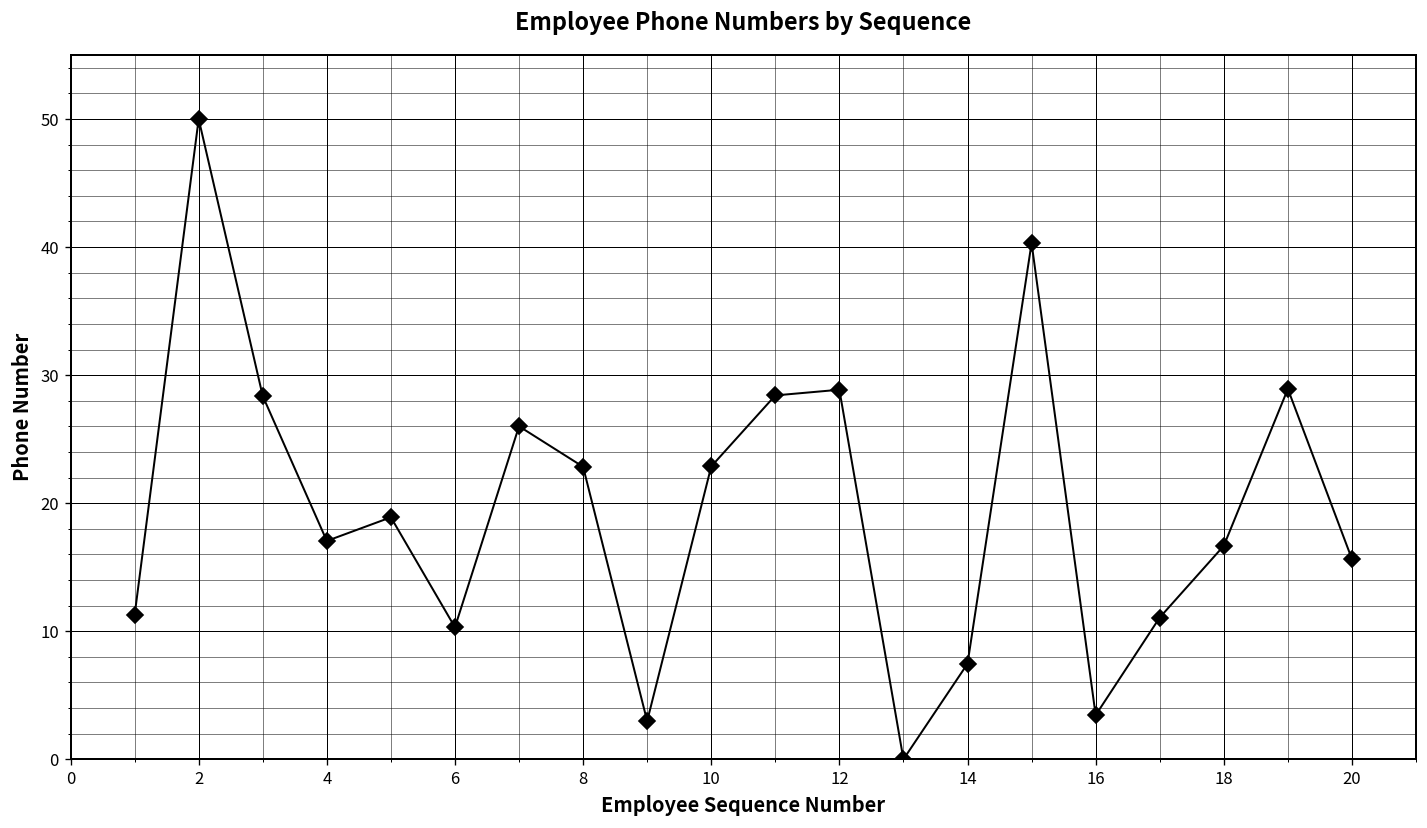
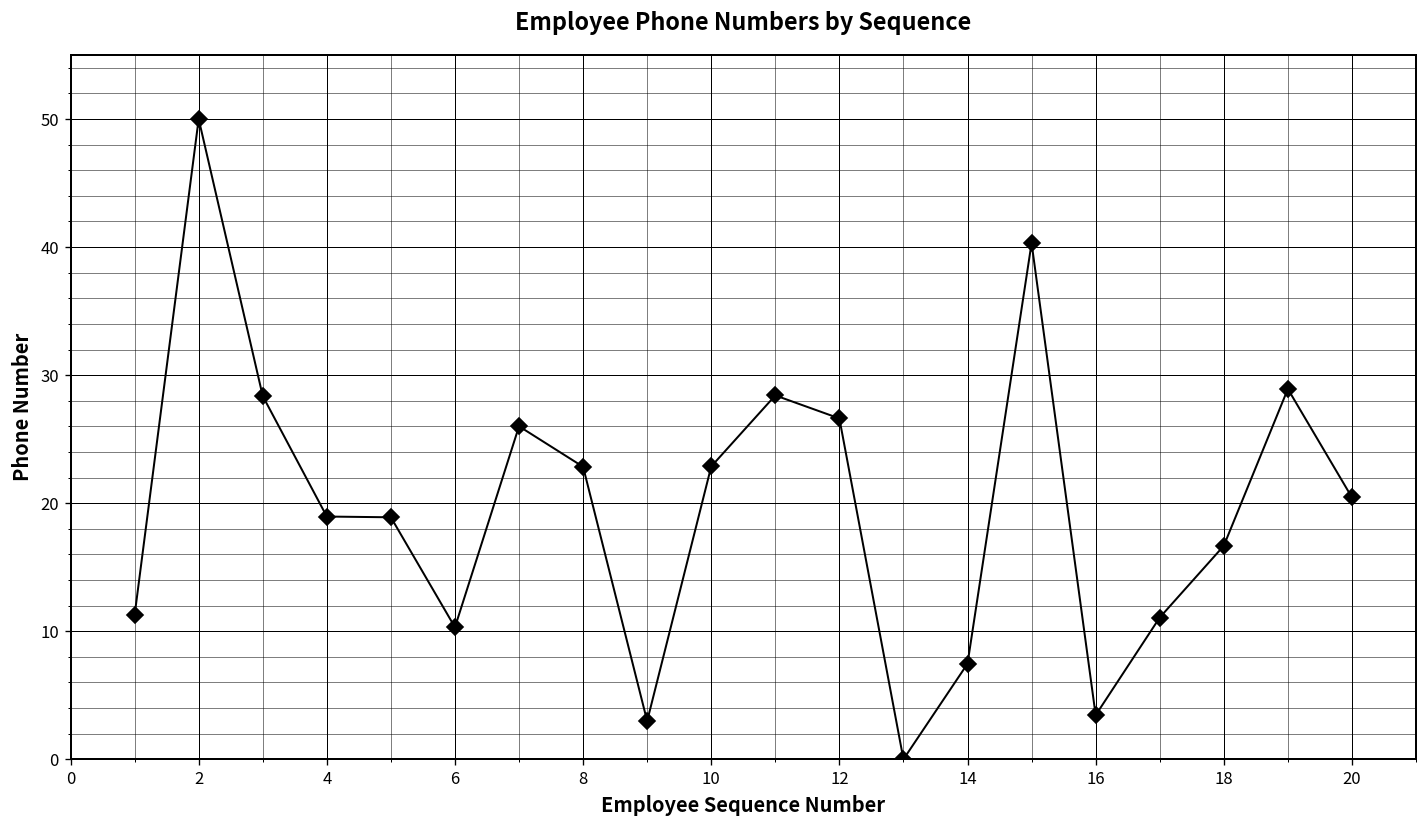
4: 17.1 -> 19.0
12: 28.9 -> 26.6
20: 15.6 -> 20.4
